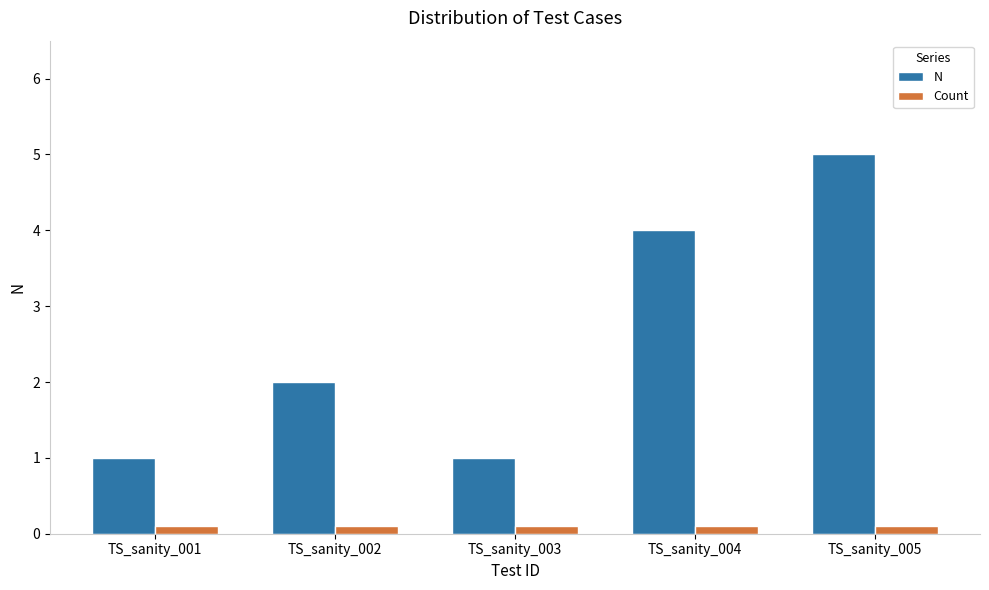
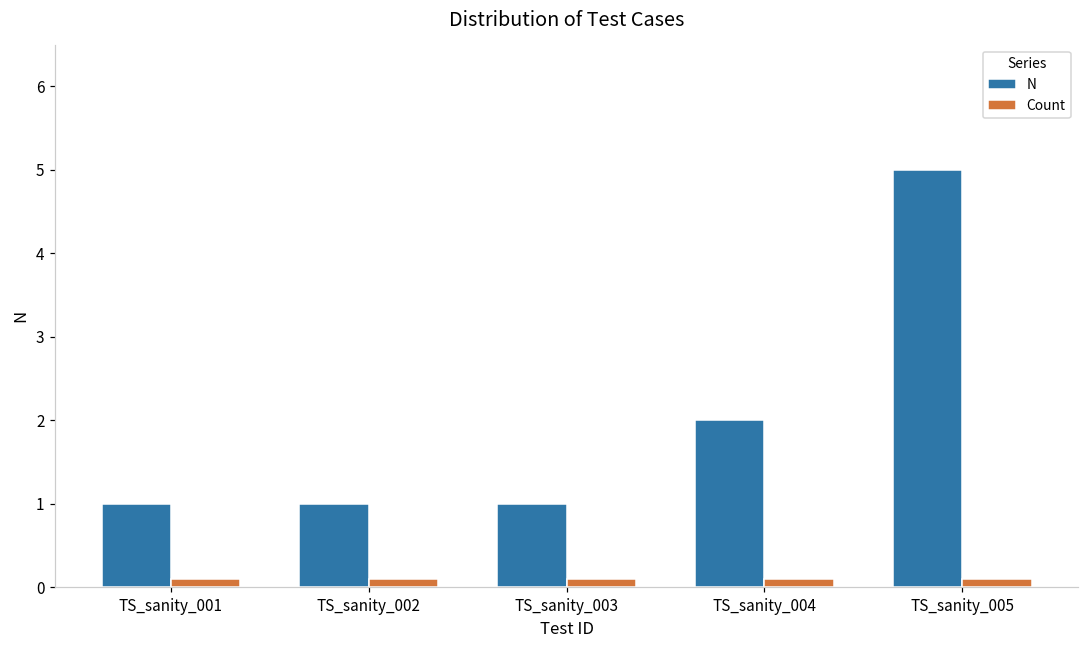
N, TS_sanity_002: 2 -> 1
N, TS_sanity_004: 4 -> 2
